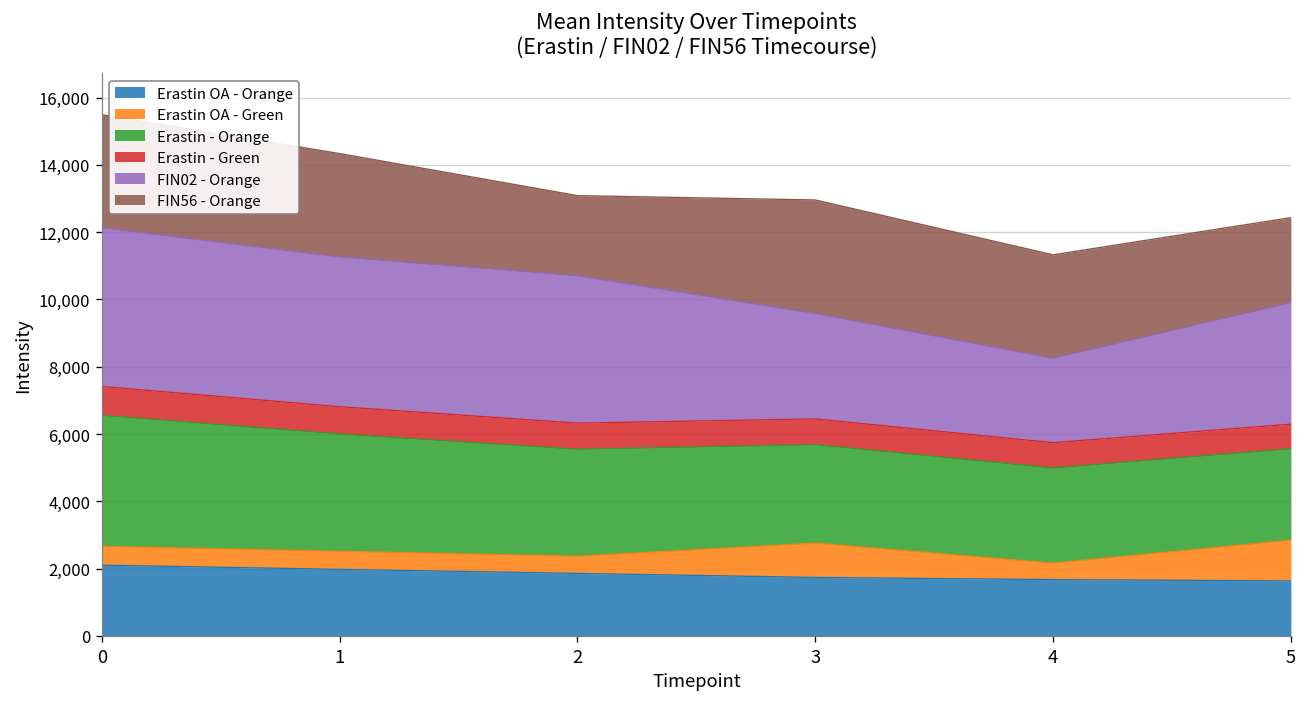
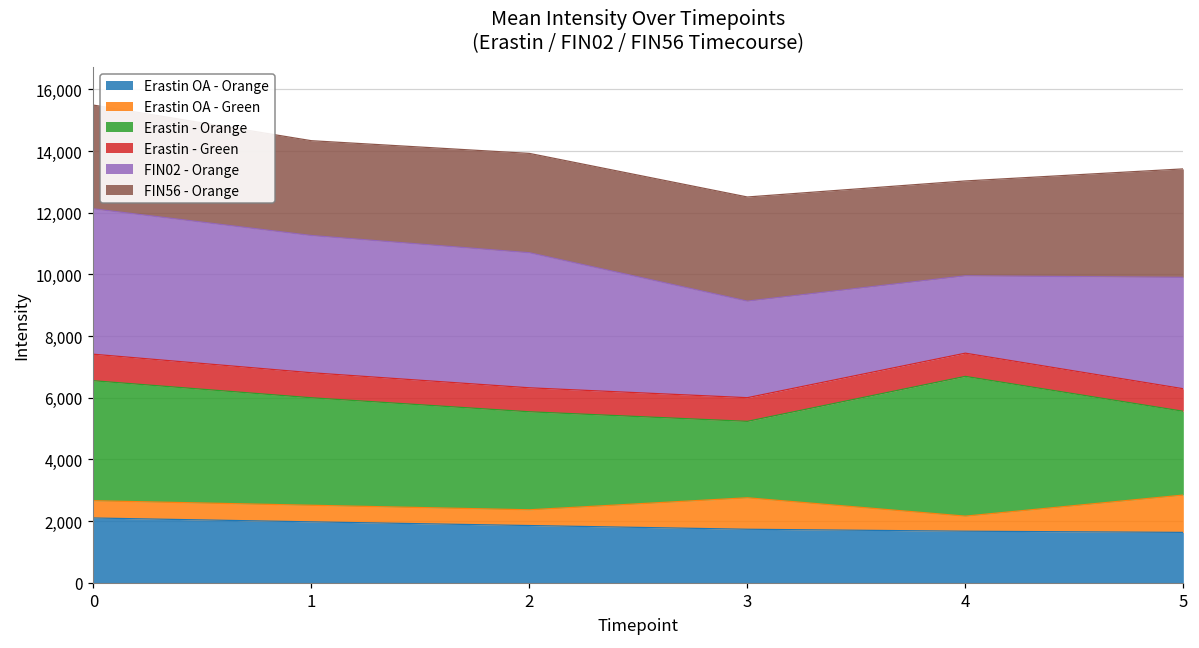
FIN56 - Orange, 2: 2,400 -> 3,200
Erastin - Orange, 3: 2,900 -> 2,500
Erastin - Orange, 4: 2,800 -> 4,500
FIN56 - Orange, 5: 2,500 -> 3,500
